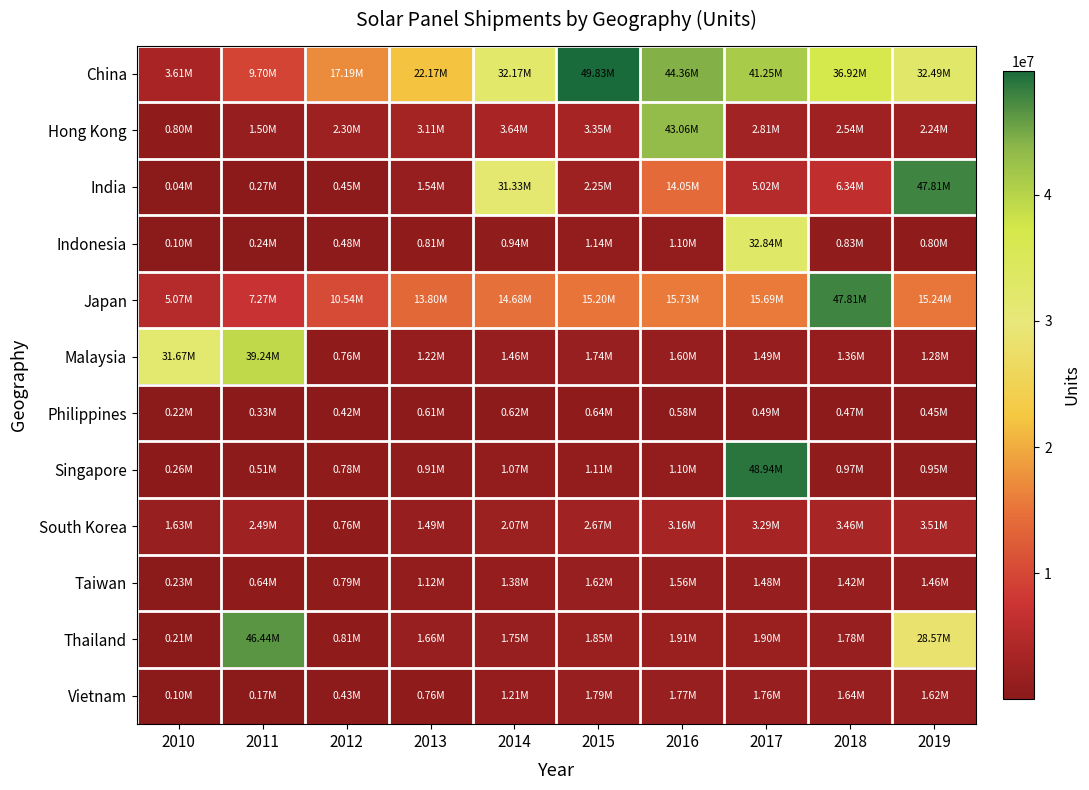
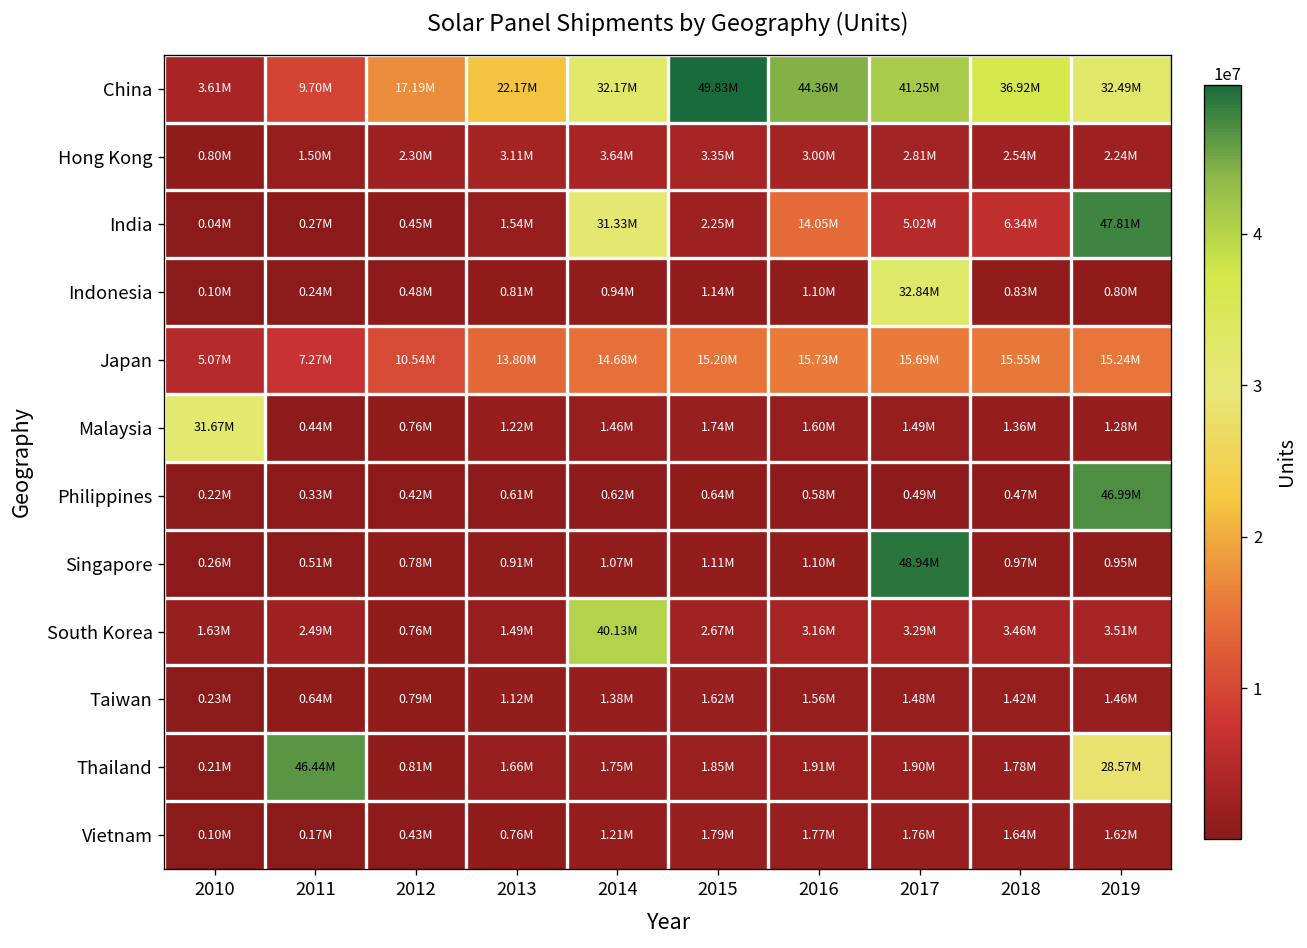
Hong Kong, 2016: 43.06M -> 3.00M
Japan, 2018: 47.81M -> 15.55M
Malaysia, 2011: 39.24M -> 0.44M
Philippines, 2019: 0.45M -> 46.99M
South Korea, 2014: 2.07M -> 40.13M
